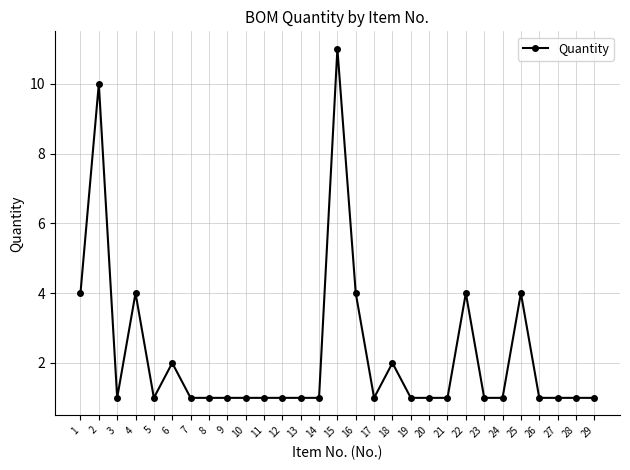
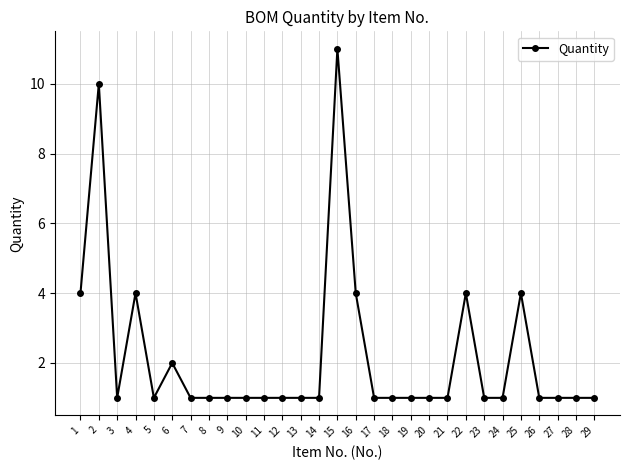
18: 2 -> 1
